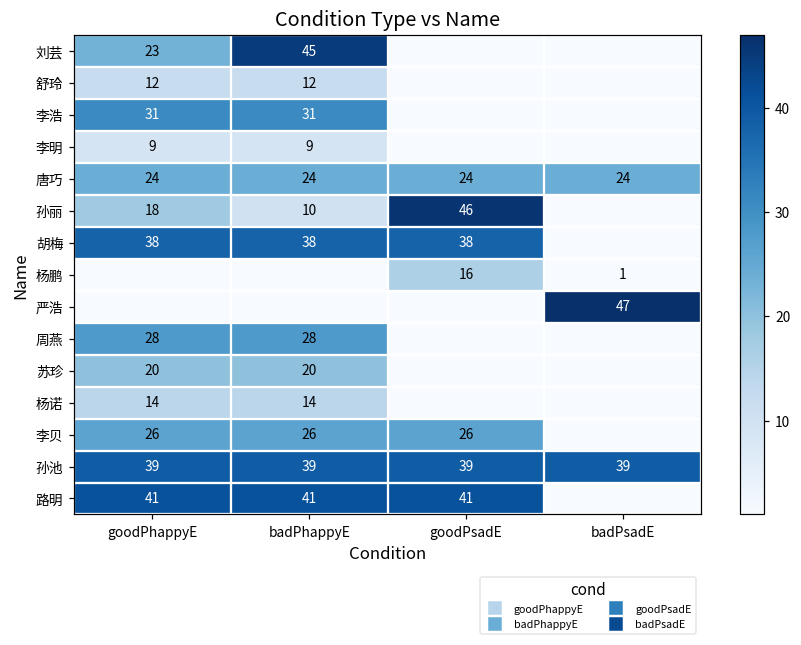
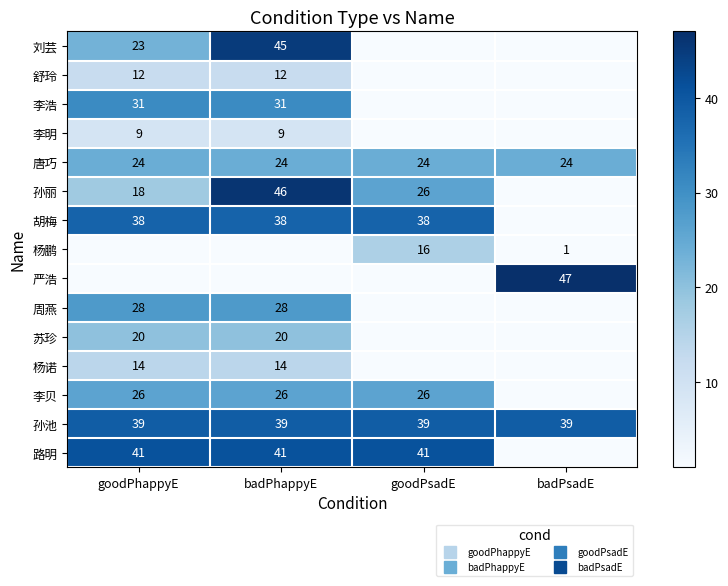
孙丽, badPhappyE: 10 -> 46
孙丽, goodPsadE: 46 -> 26
